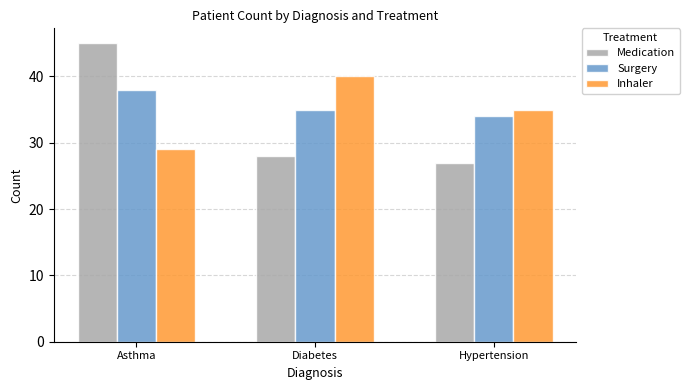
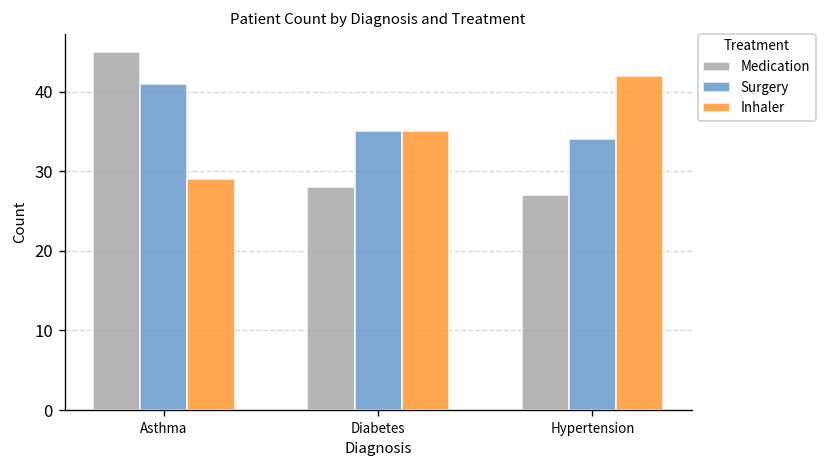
Surgery, Asthma: 38 -> 41
Inhaler, Diabetes: 40 -> 35
Inhaler, Hypertension: 35 -> 42
